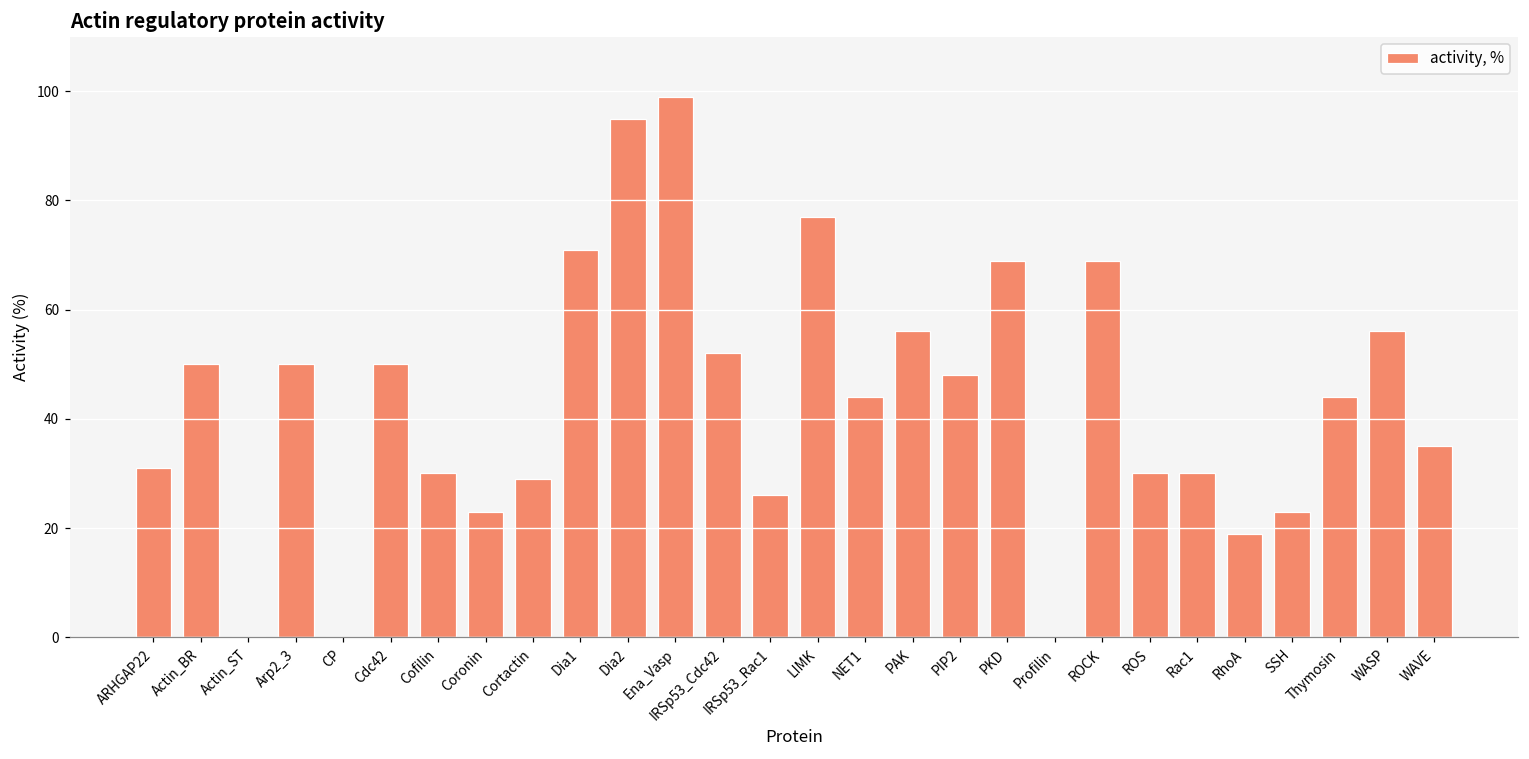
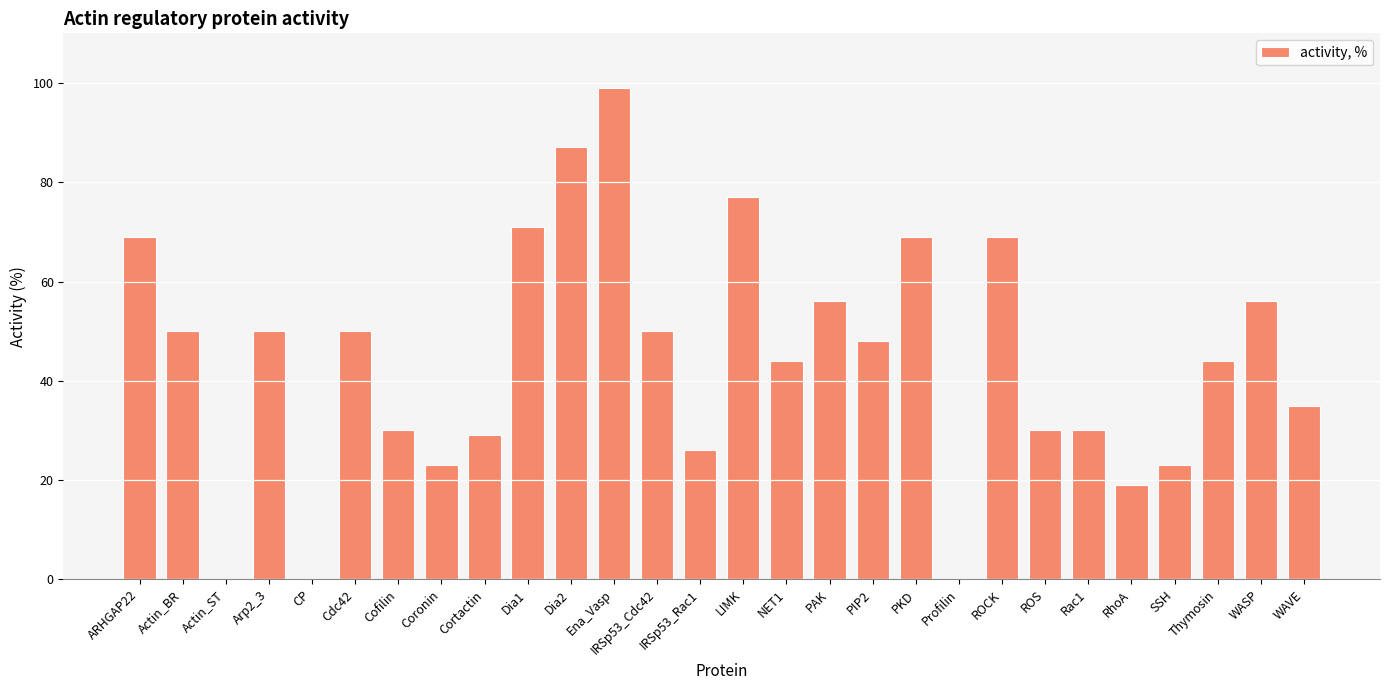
ARHGAP22: 31 -> 69
Dia2: 95 -> 87
IRSp53_Cdc42: 52 -> 50
